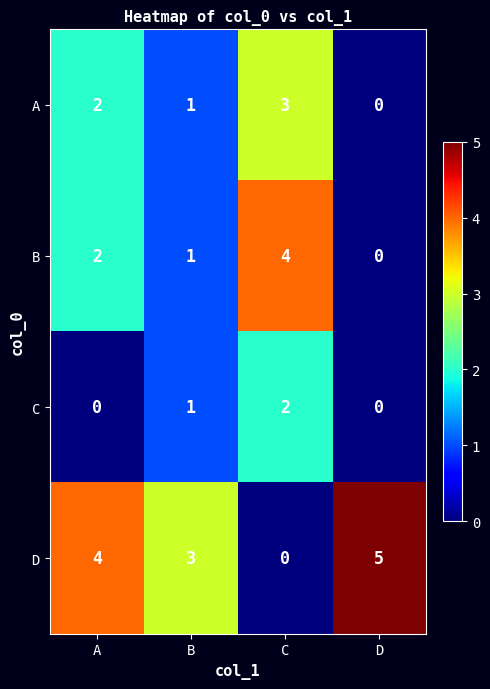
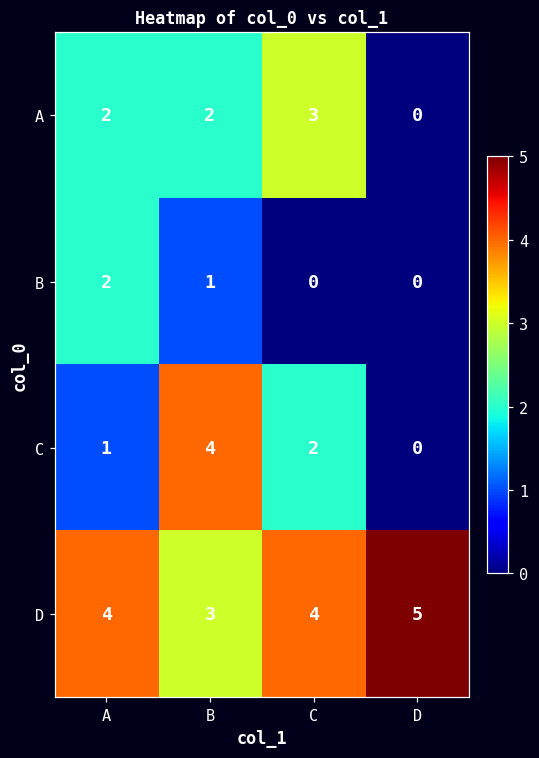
A, B: 1 -> 2
B, C: 4 -> 0
C, A: 0 -> 1
C, B: 1 -> 4
D, C: 0 -> 4
